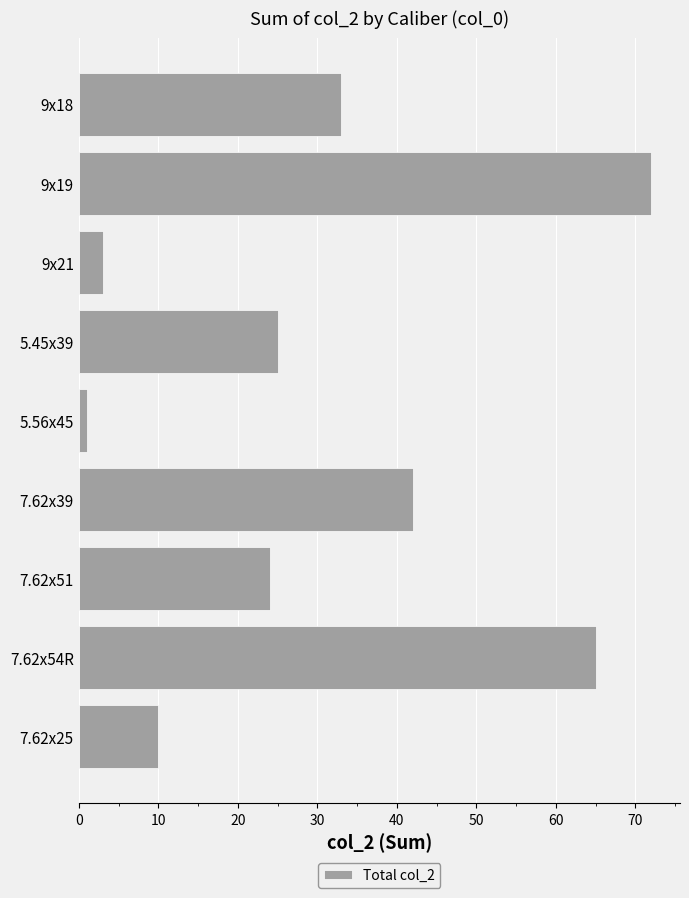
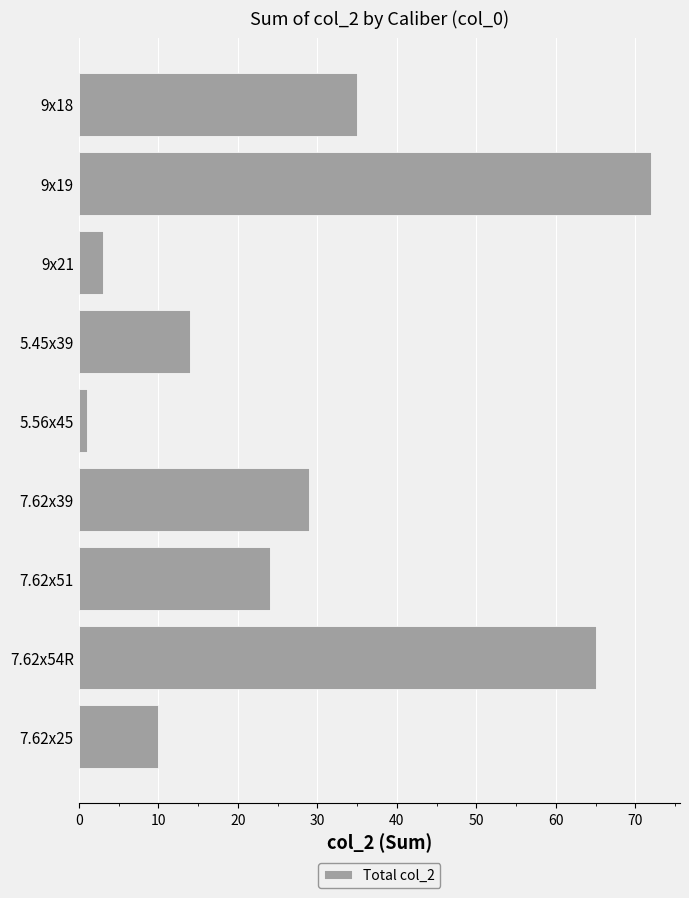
9x18: 33 -> 35
5.45x39: 25 -> 14
7.62x39: 42 -> 29
